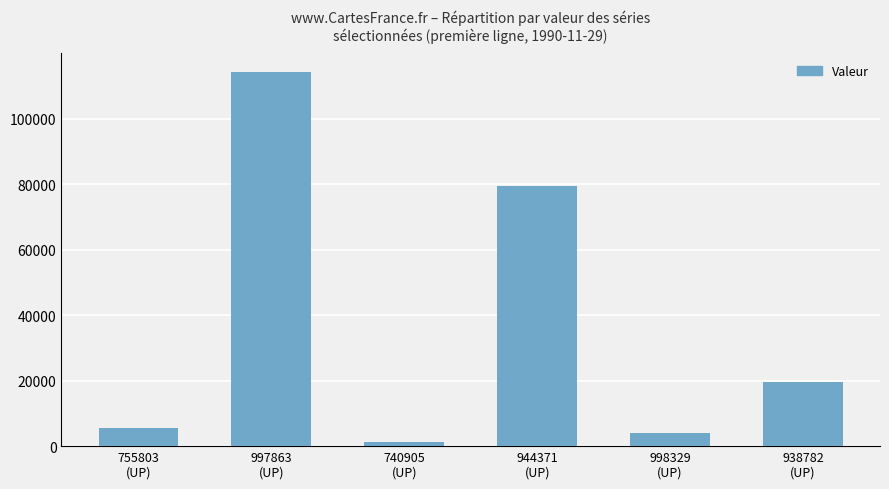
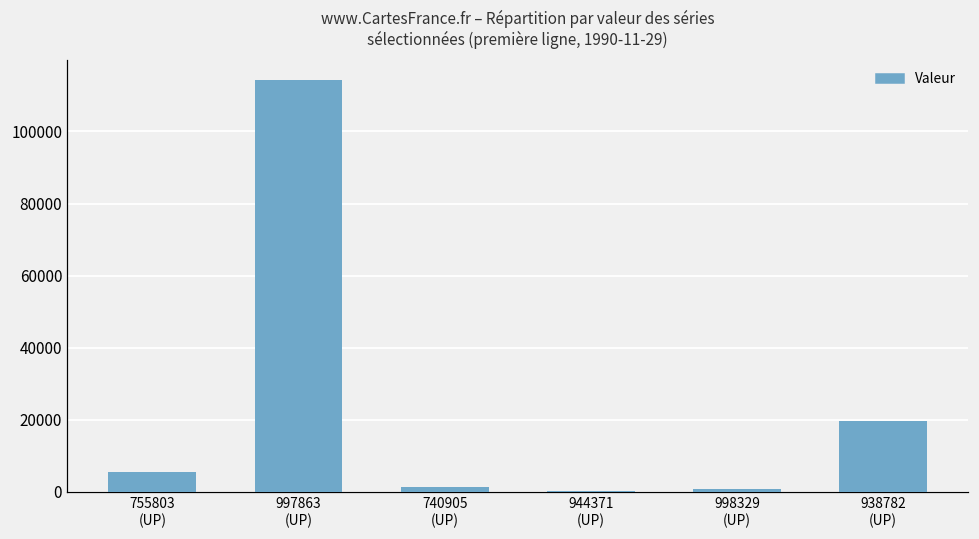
944371 (UP): 80000 -> 0
998329 (UP): 4000 -> 1000
